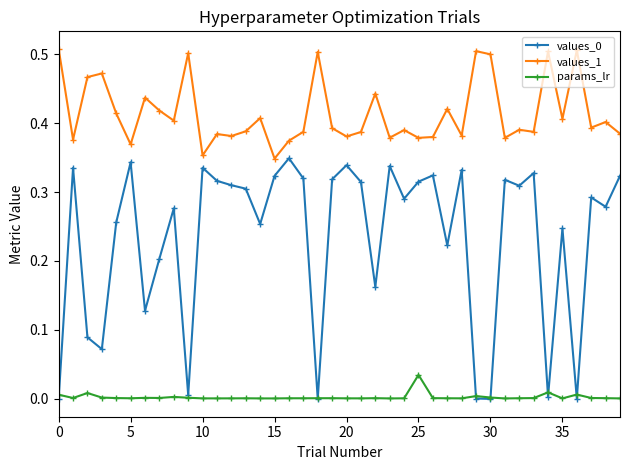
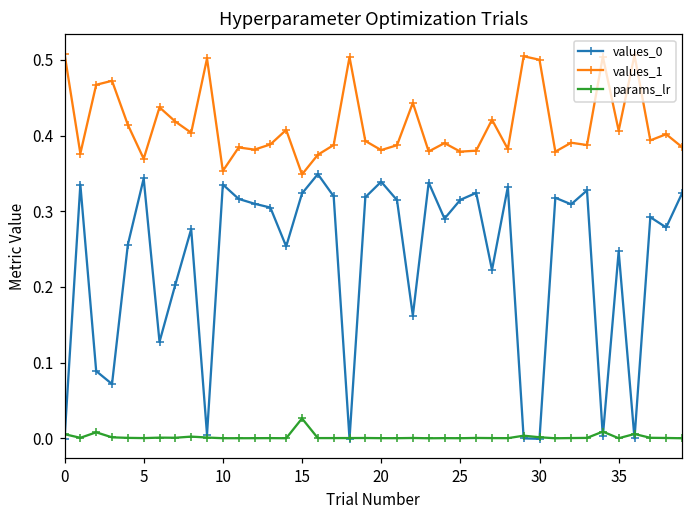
params_lr, 15: 0.00 -> 0.03
params_lr, 25: 0.03 -> 0.00
